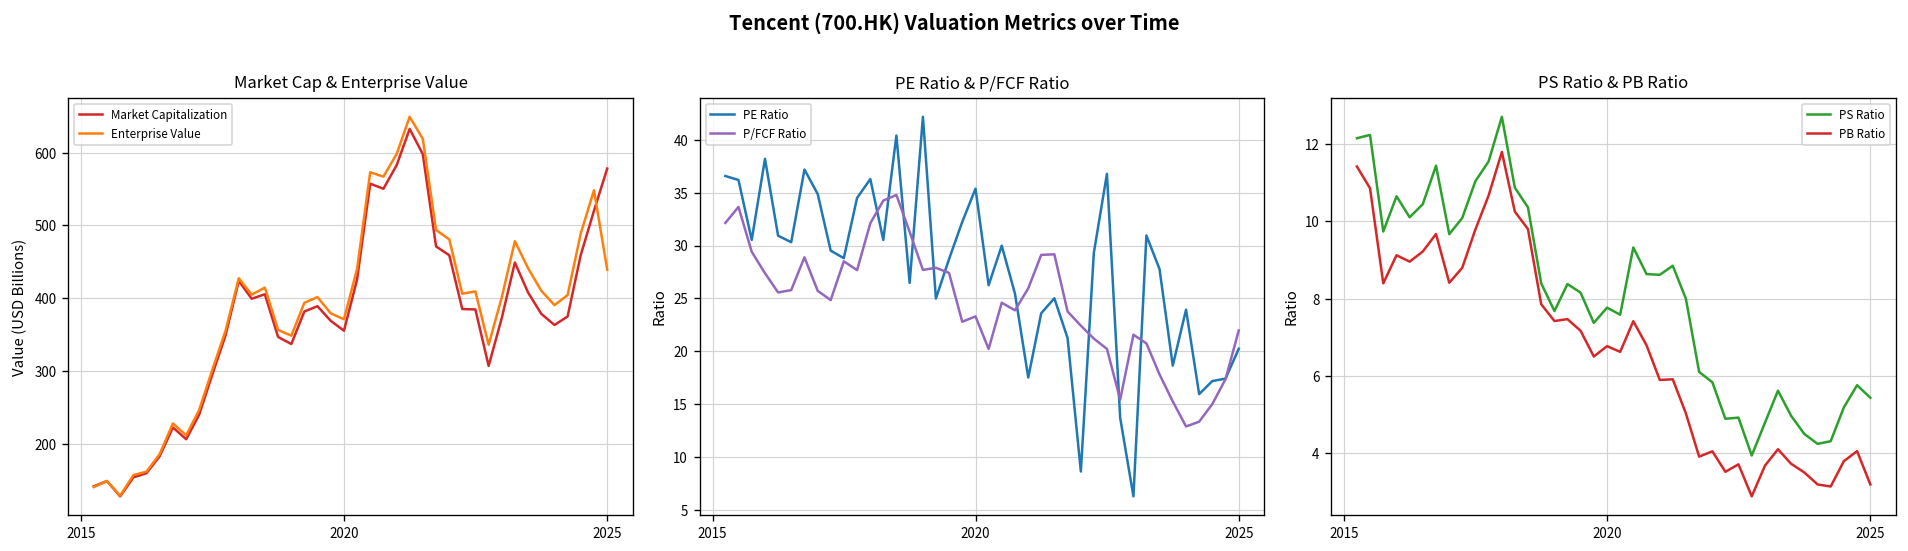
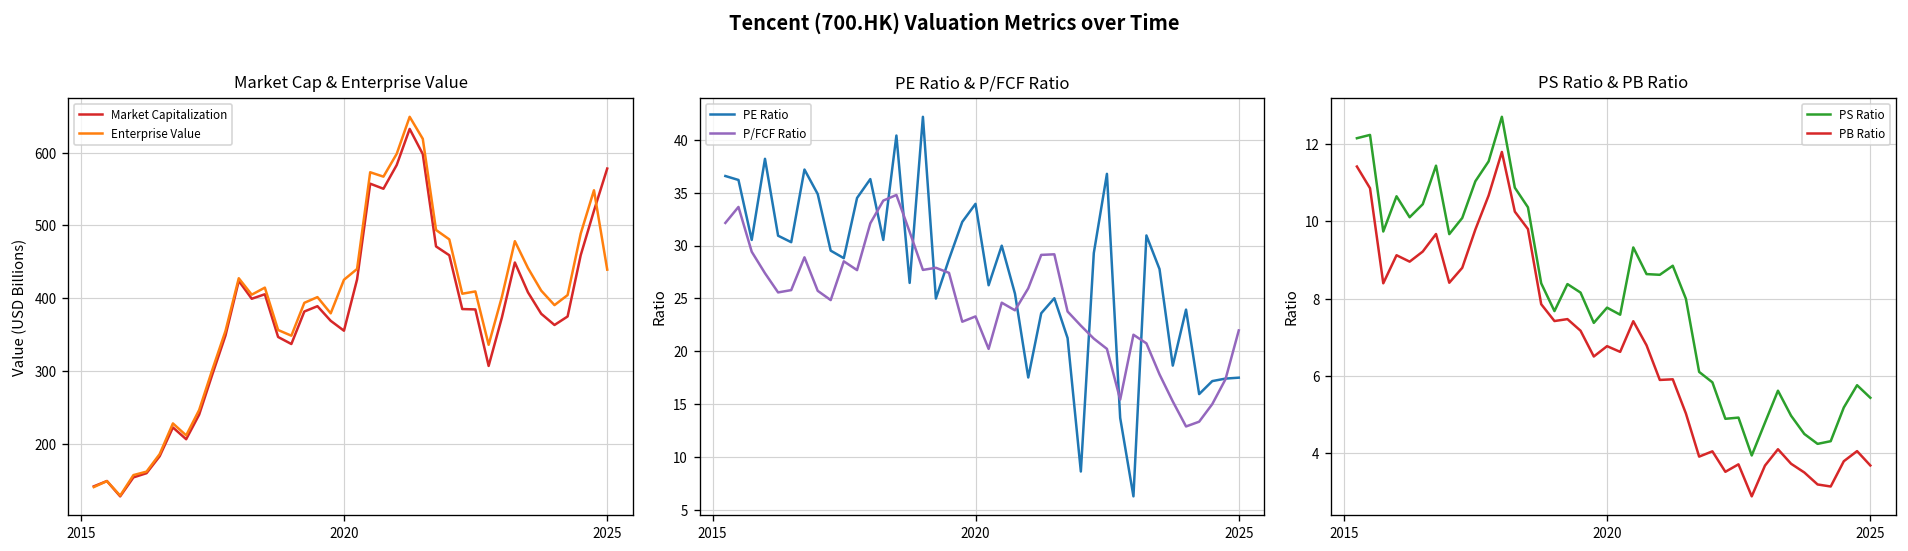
Market Cap & Enterprise Value, Enterprise Value, 2020: 370 -> 430
PE Ratio & P/FCF Ratio, PE Ratio, 2020: 35 -> 34
PE Ratio & P/FCF Ratio, PE Ratio, 2025: 20 -> 17
PS Ratio & PB Ratio, PB Ratio, 2025: 3.2 -> 3.7
